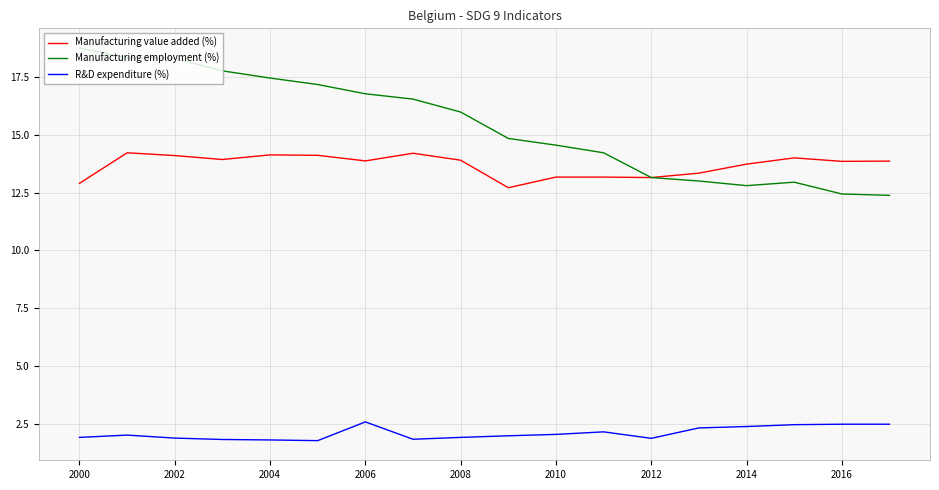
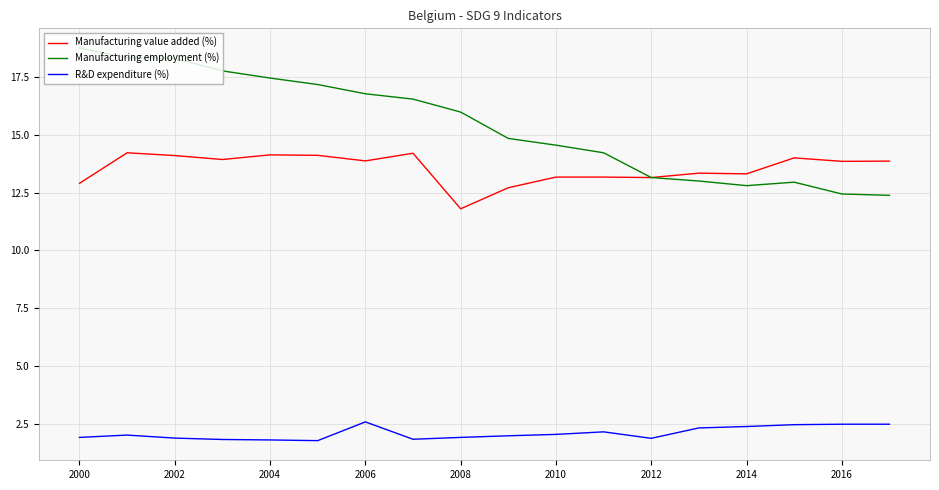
Manufacturing value added (%), 2008: 13.9 -> 11.8
Manufacturing value added (%), 2014: 13.7 -> 13.3
